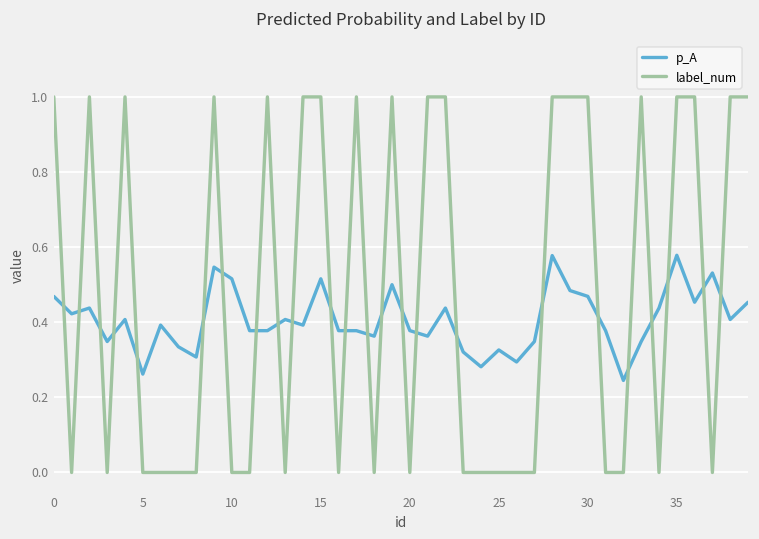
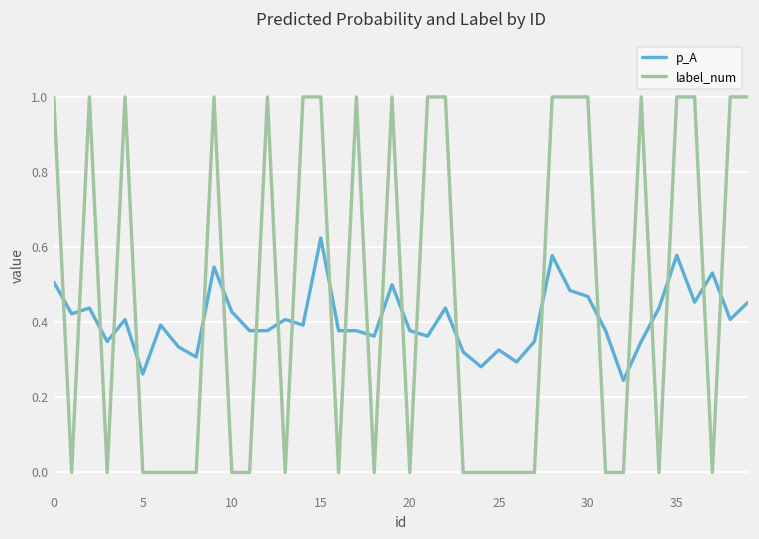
p_A, 0: 0.47 -> 0.51
p_A, 10: 0.52 -> 0.43
p_A, 15: 0.52 -> 0.62
